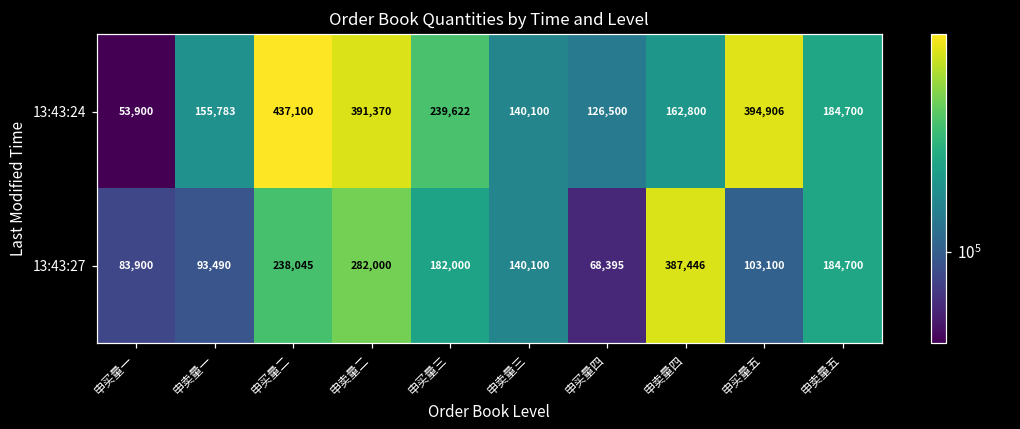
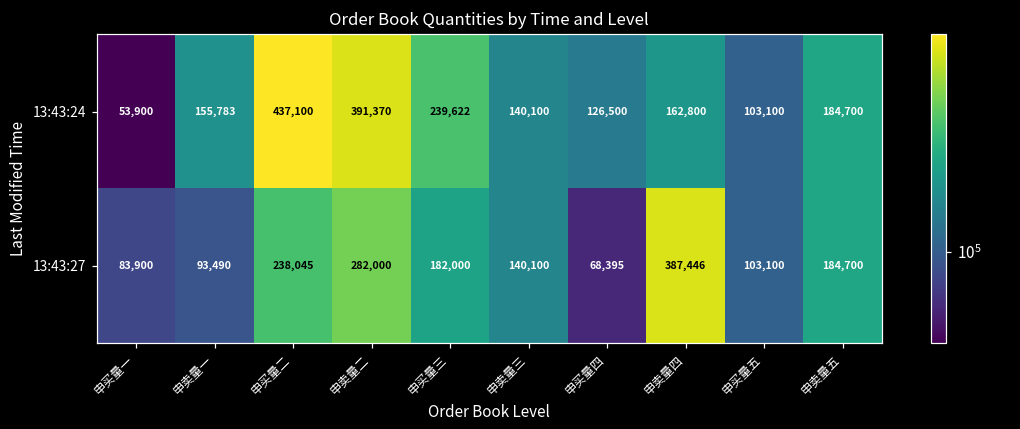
13:43:24, 申买量五: 394,906 -> 103,100
